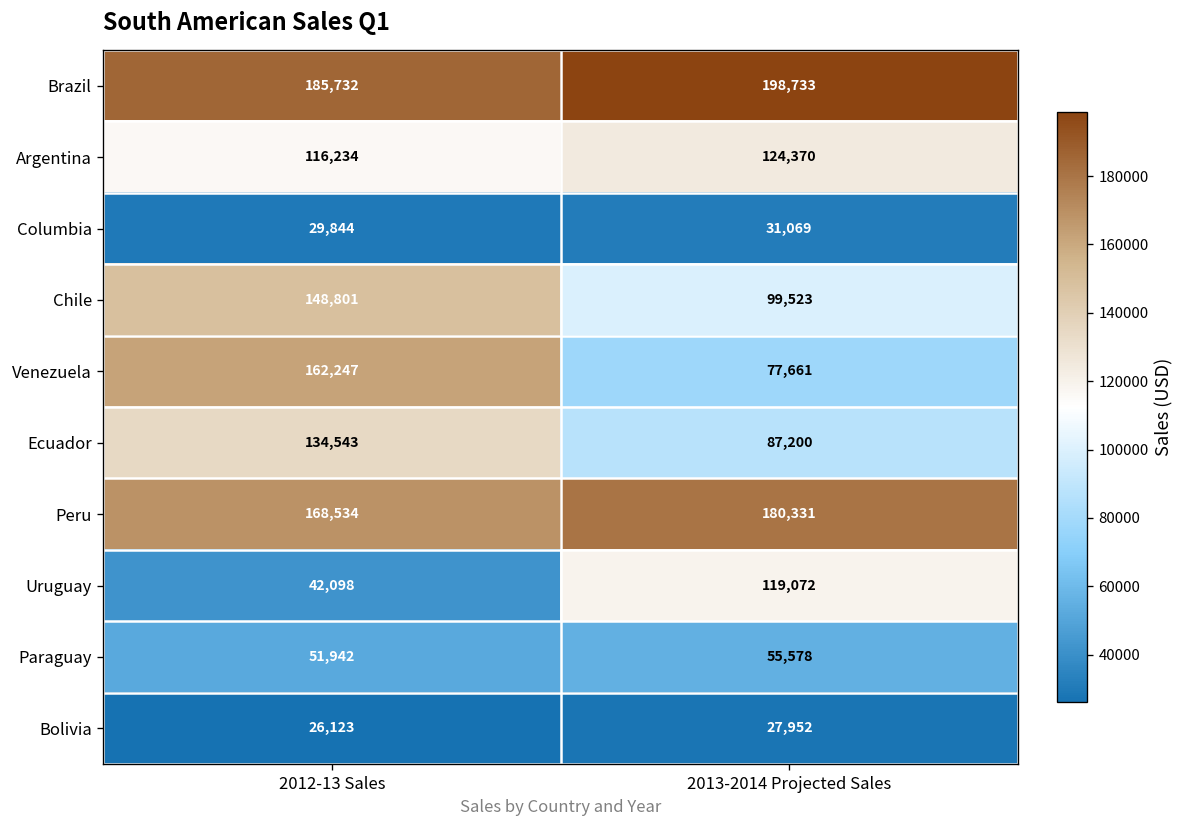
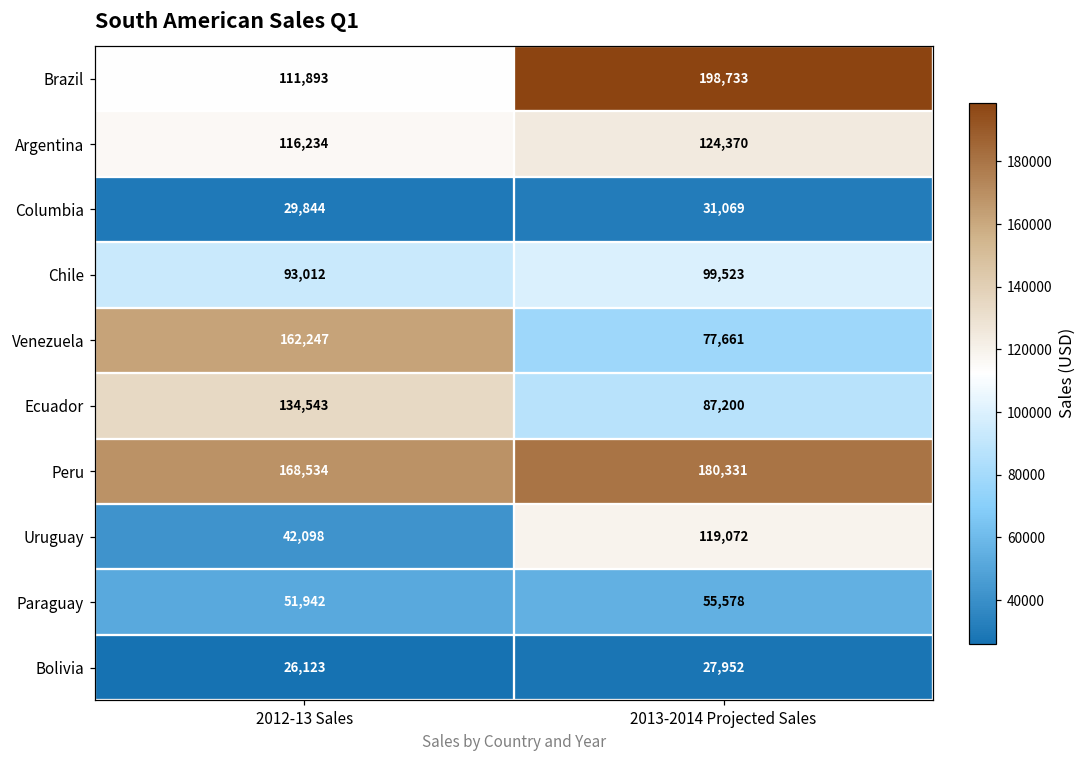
Brazil, 2012-13 Sales: 185,732 -> 111,893
Chile, 2012-13 Sales: 148,801 -> 93,012
